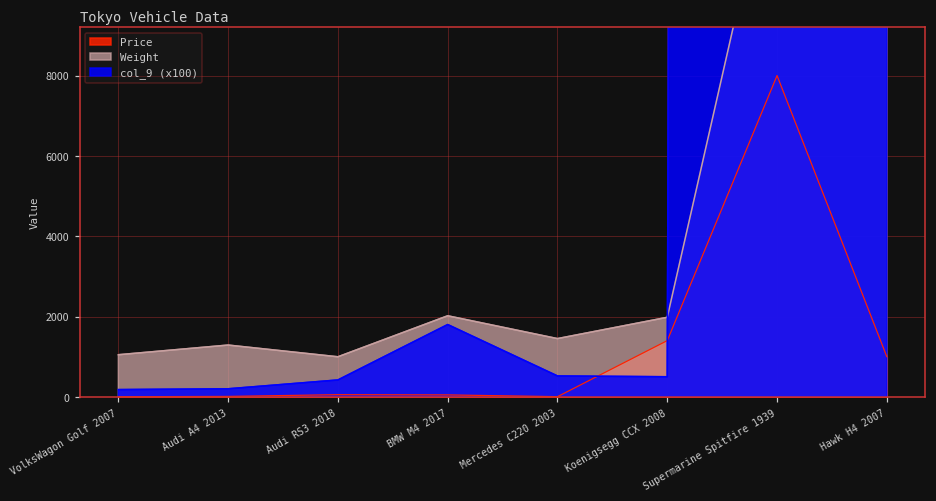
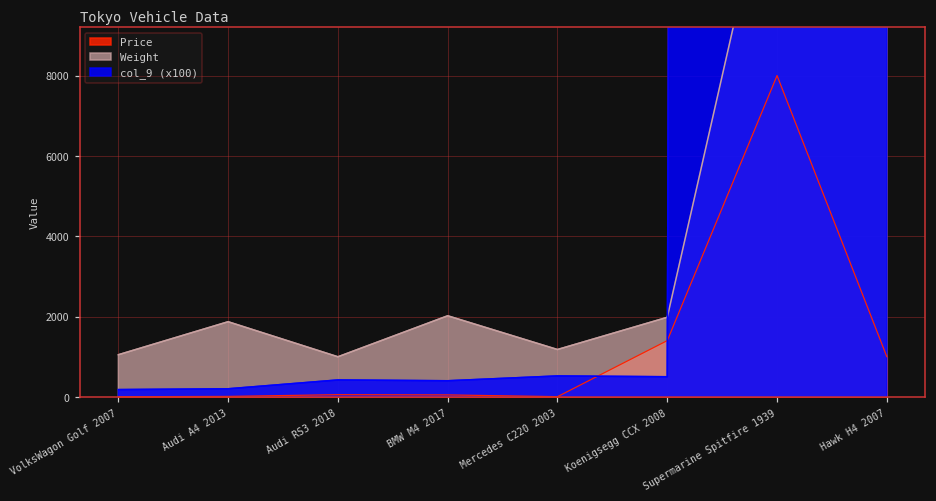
Weight, Audi A4 2013: 1300 -> 1900
col_9 (x100), BMW M4 2017: 1800 -> 400
Weight, Mercedes C220 2003: 1500 -> 1200
